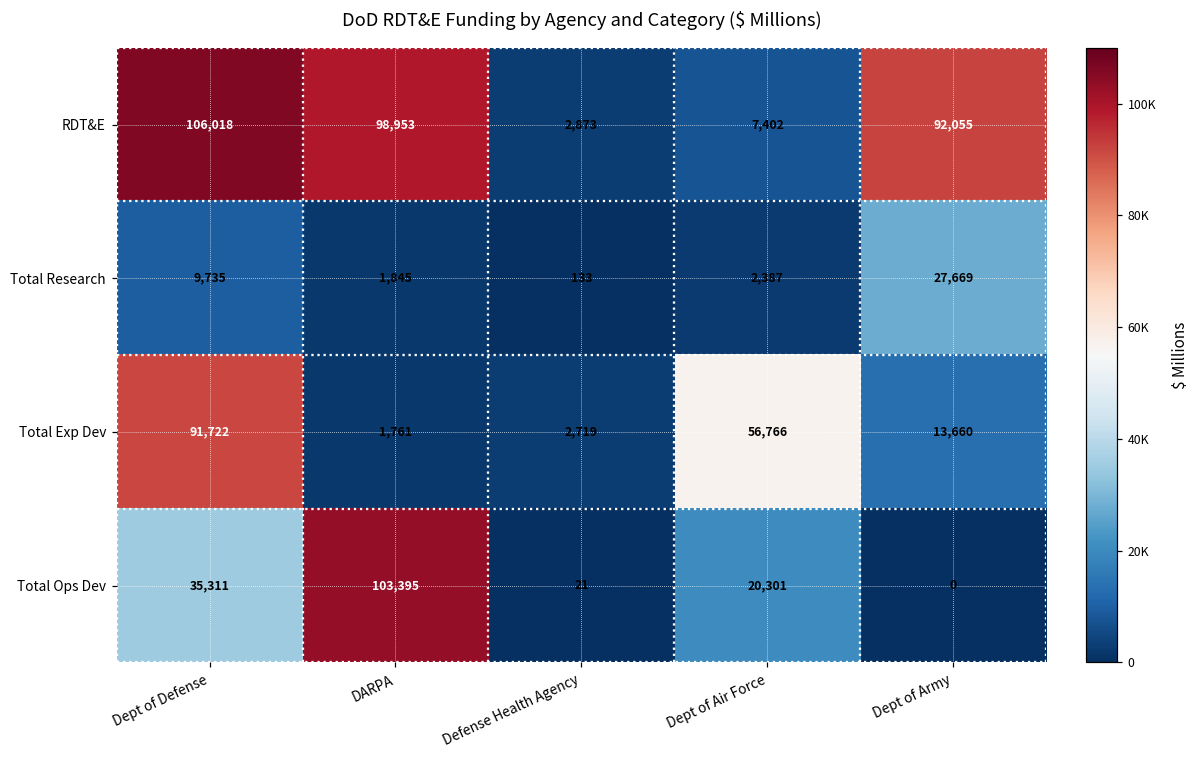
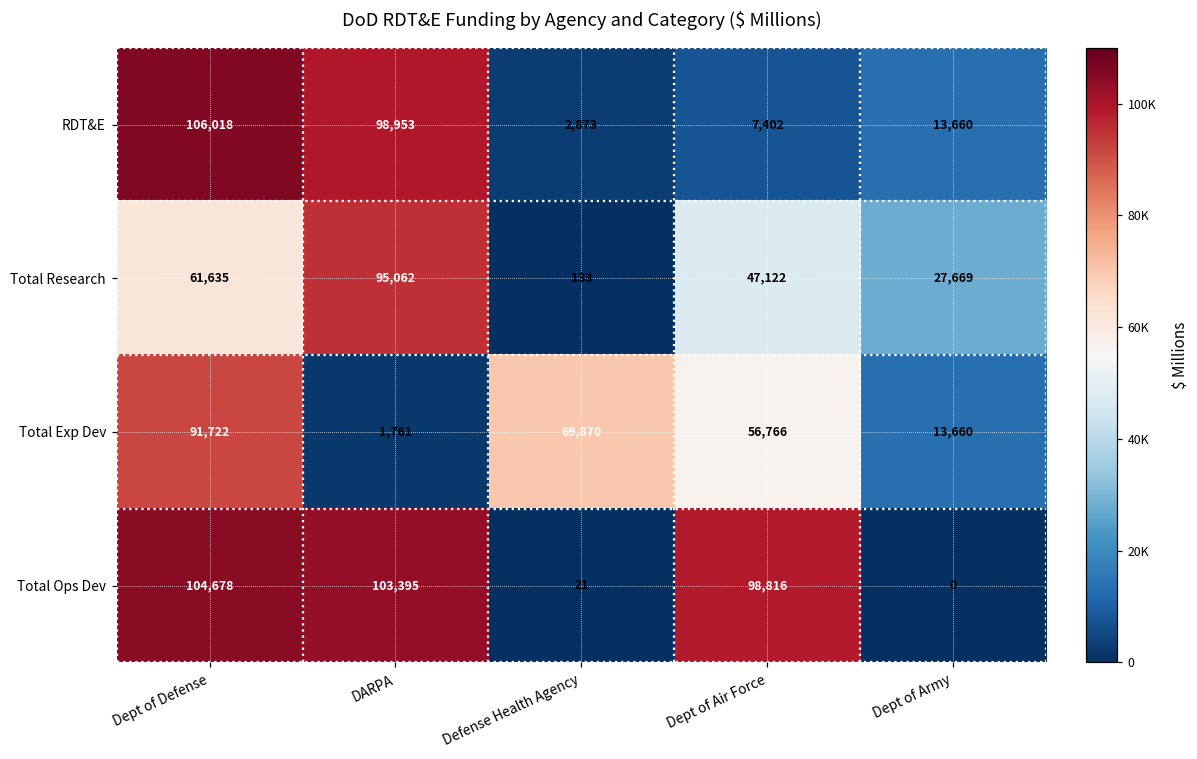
RDT&E, Dept of Army: 92,055 -> 13,660
Total Research, Dept of Defense: 9,735 -> 61,635
Total Research, DARPA: 1,845 -> 95,062
Total Research, Dept of Air Force: 2,387 -> 47,122
Total Exp Dev, Defense Health Agency: 2,719 -> 69,870
Total Ops Dev, Dept of Defense: 35,311 -> 104,678
Total Ops Dev, Dept of Air Force: 20,301 -> 98,816
